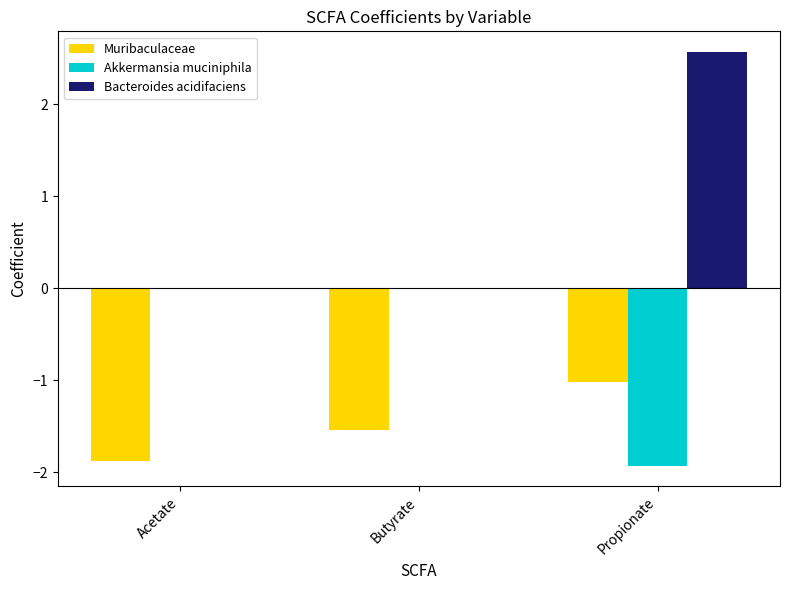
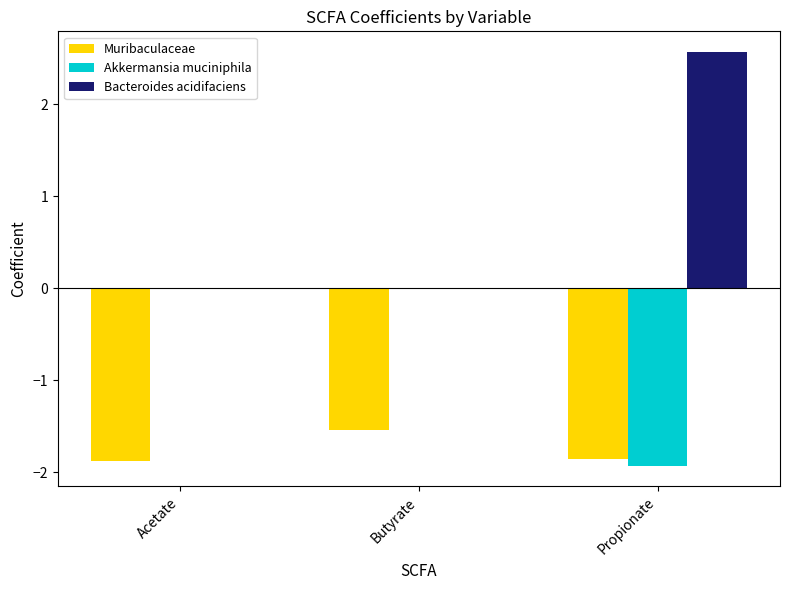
Muribaculaceae, Propionate: -1.0 -> -1.9
